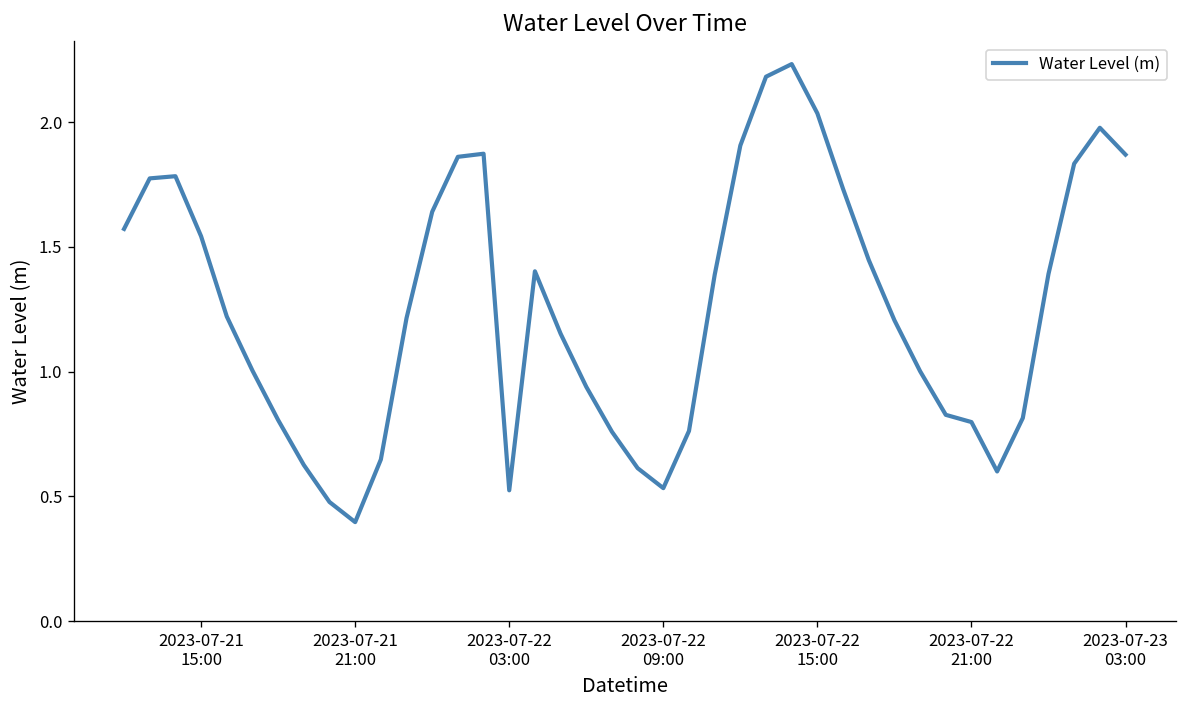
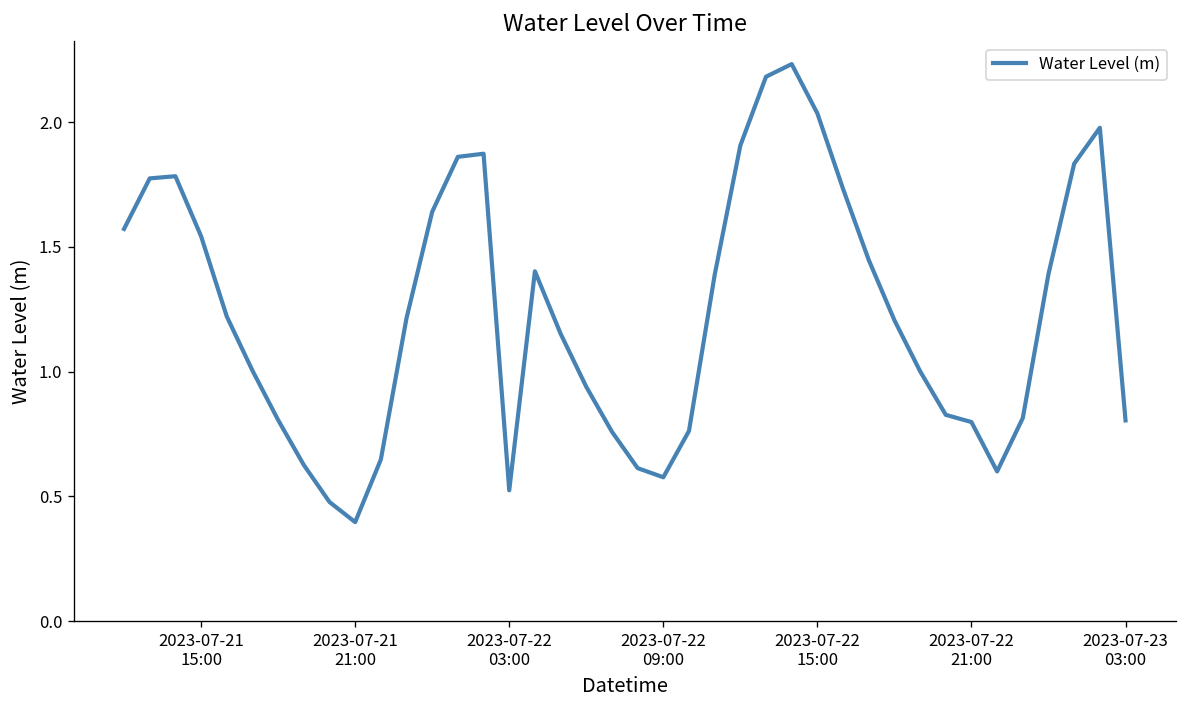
2023-07-22 09:00: 0.53 -> 0.58
2023-07-23 03:00: 1.87 -> 0.80
